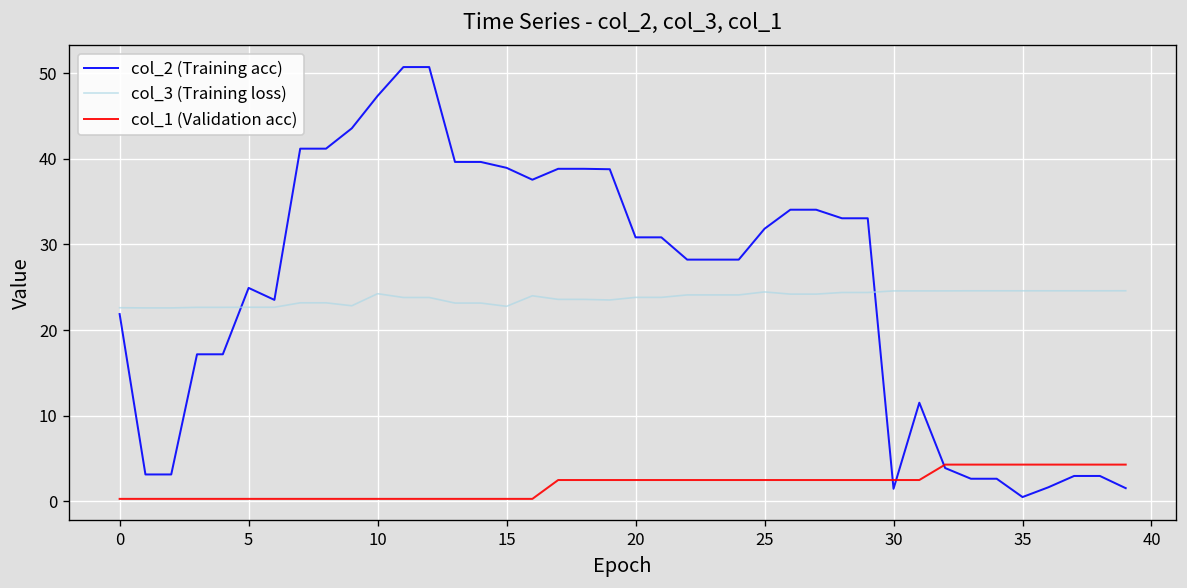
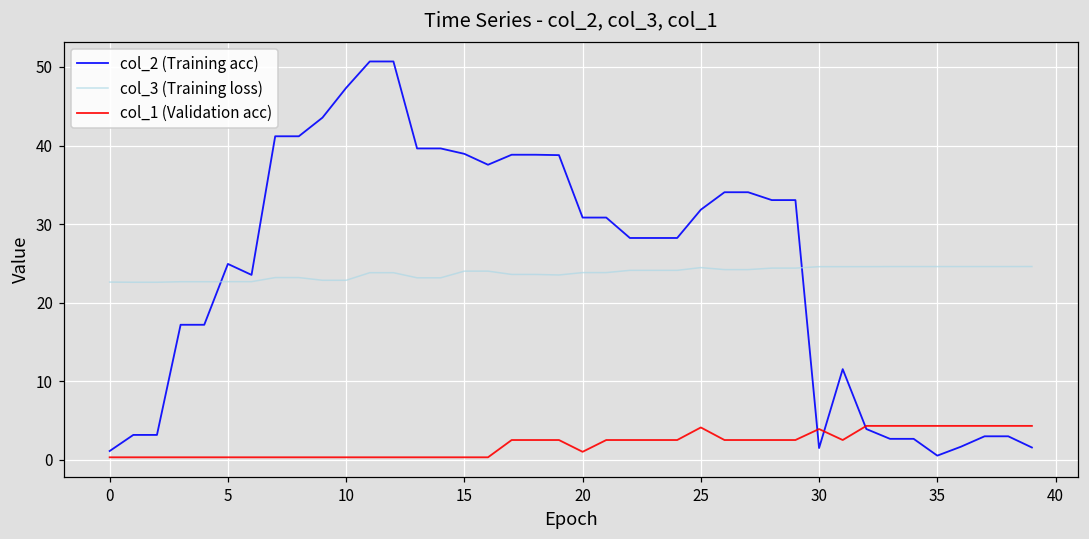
col_2 (Training acc), 0: 22 -> 1
col_3 (Training loss), 10: 24 -> 23
col_3 (Training loss), 15: 23 -> 24
col_1 (Validation acc), 20: 3 -> 1
col_1 (Validation acc), 25: 3 -> 4
col_1 (Validation acc), 30: 3 -> 4
